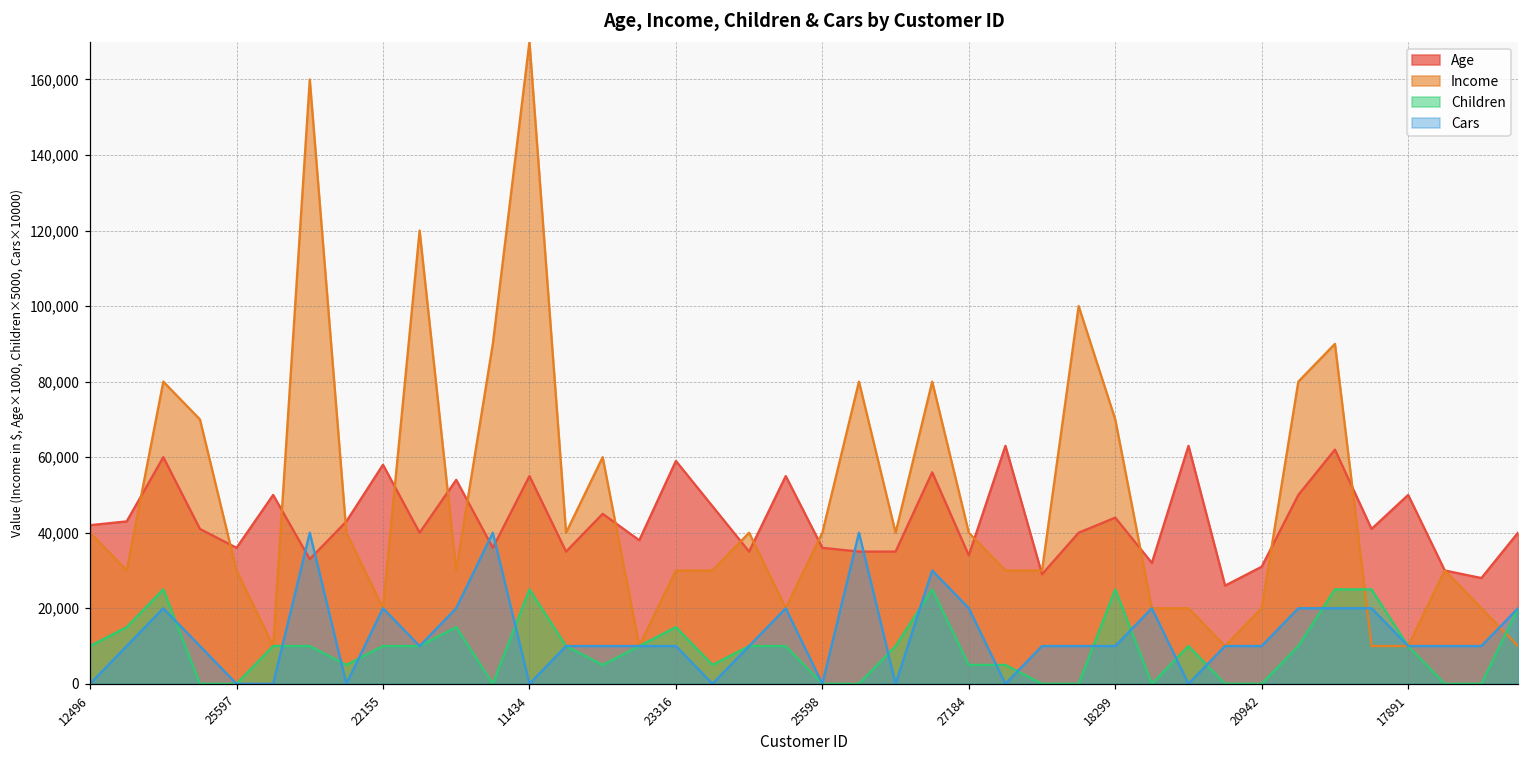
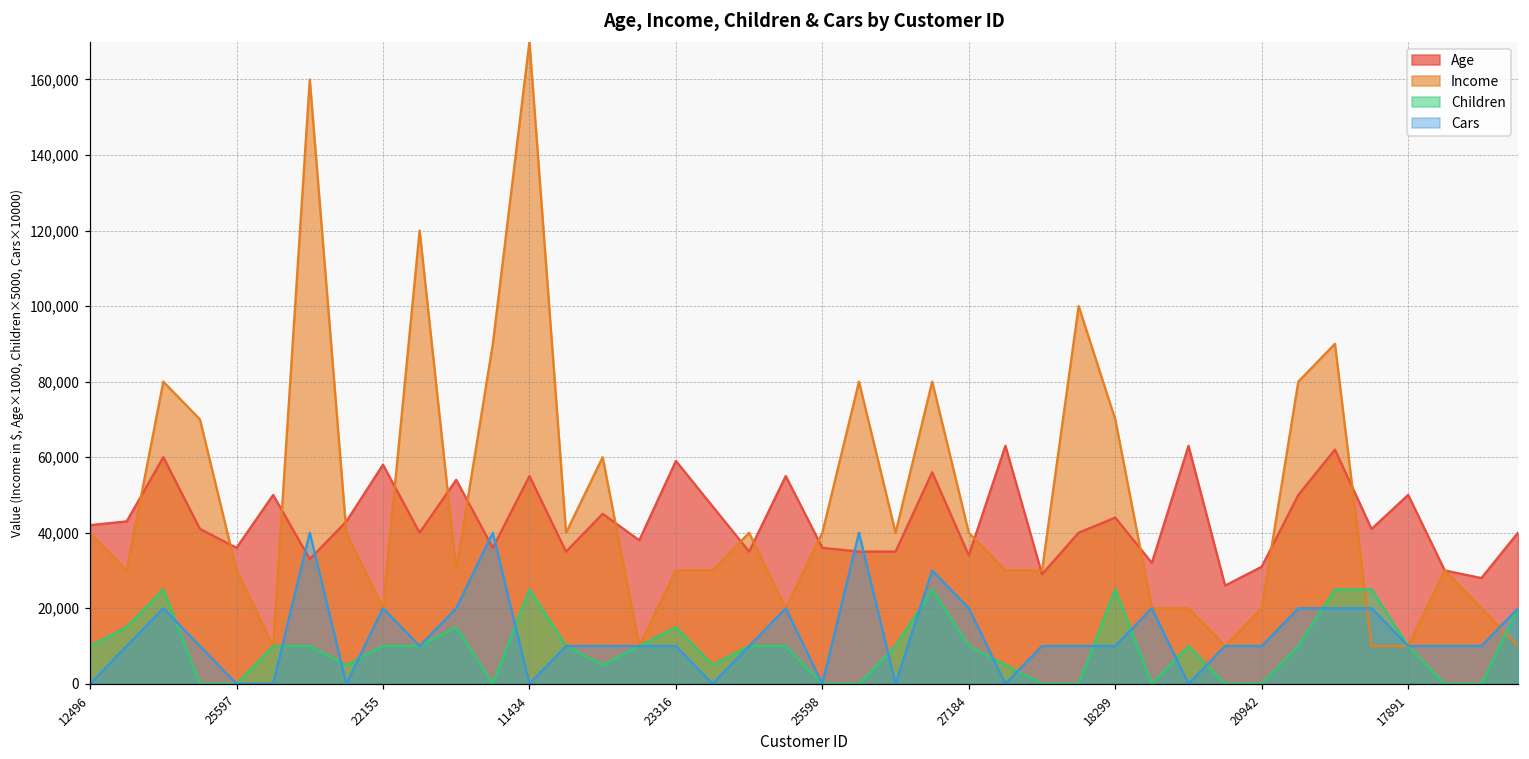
Children, 27184: 5,000 -> 10,000
